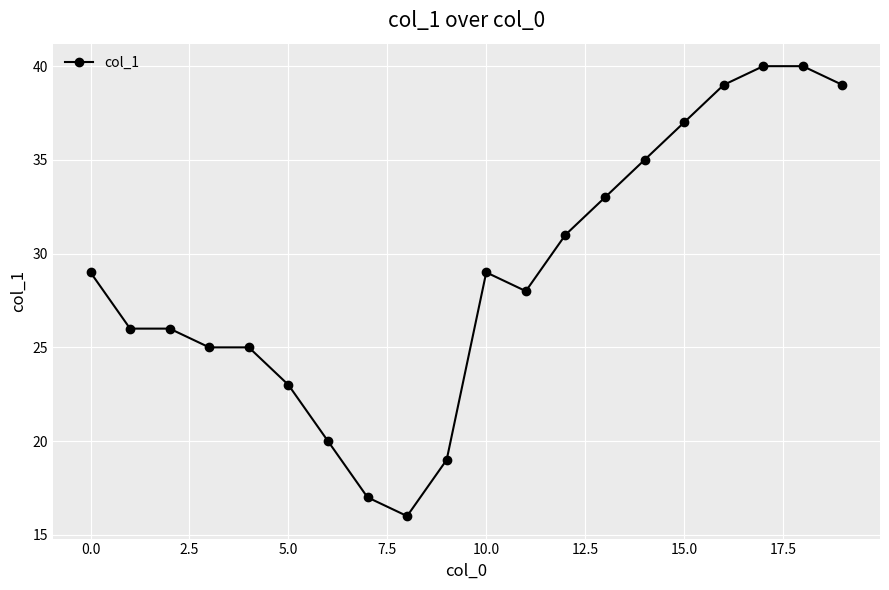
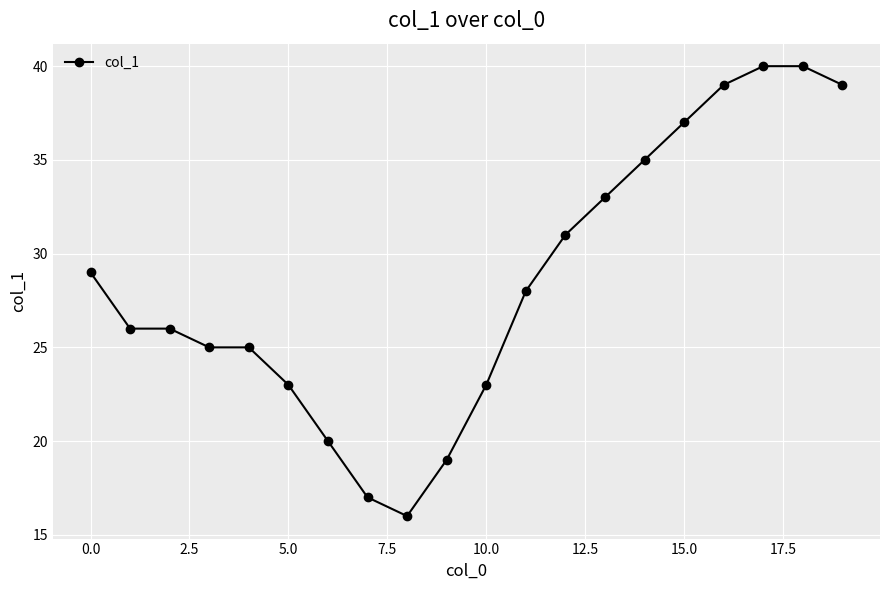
10.0: 29 -> 23
